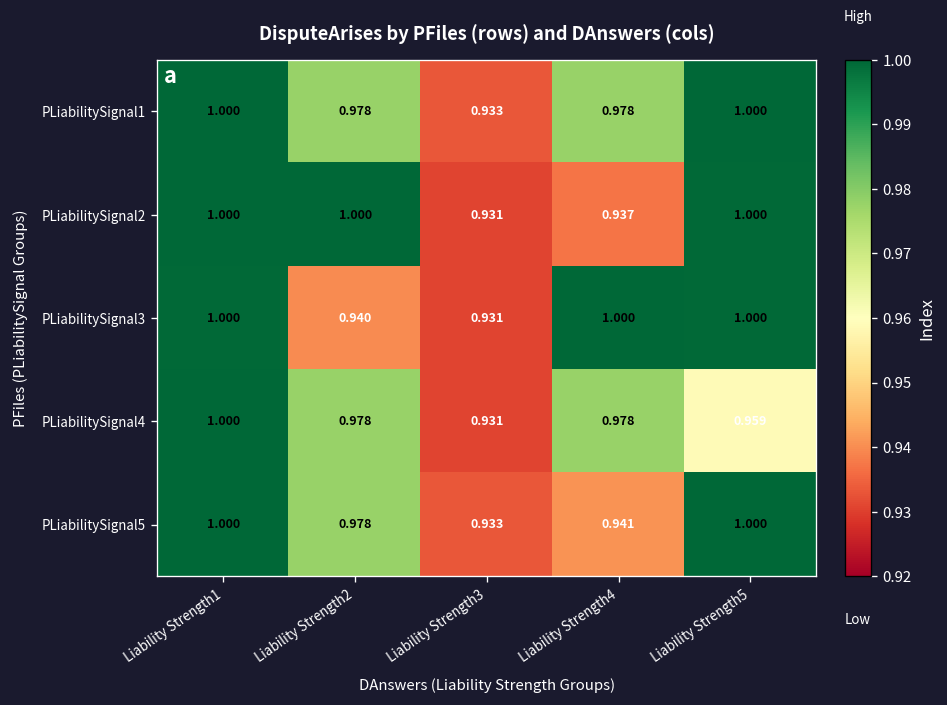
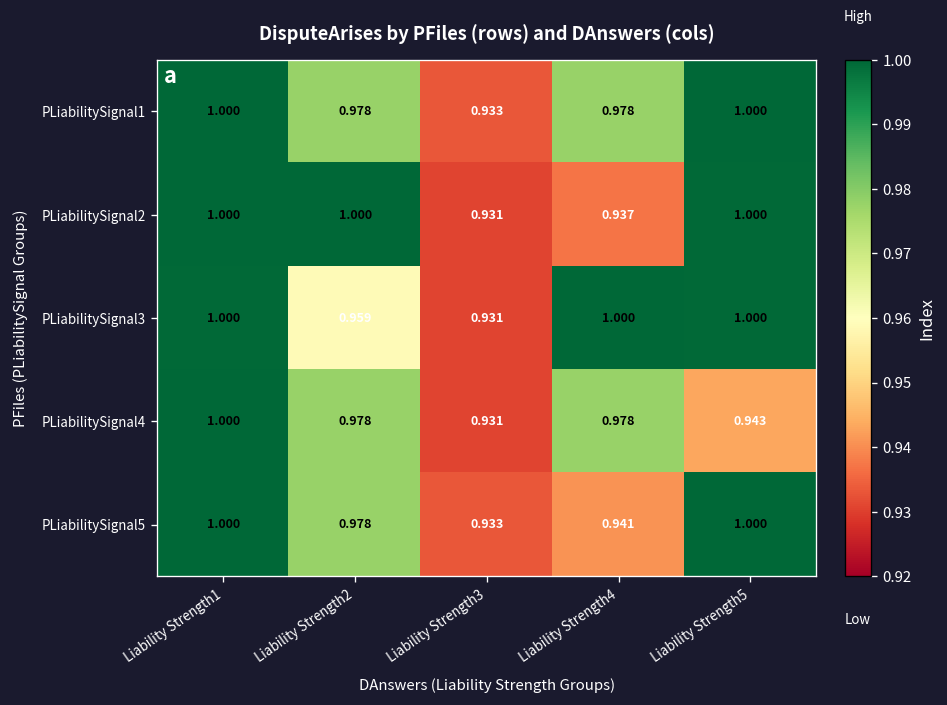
PLiabilitySignal3, Liability Strength2: 0.940 -> 0.959
PLiabilitySignal4, Liability Strength5: 0.959 -> 0.943
